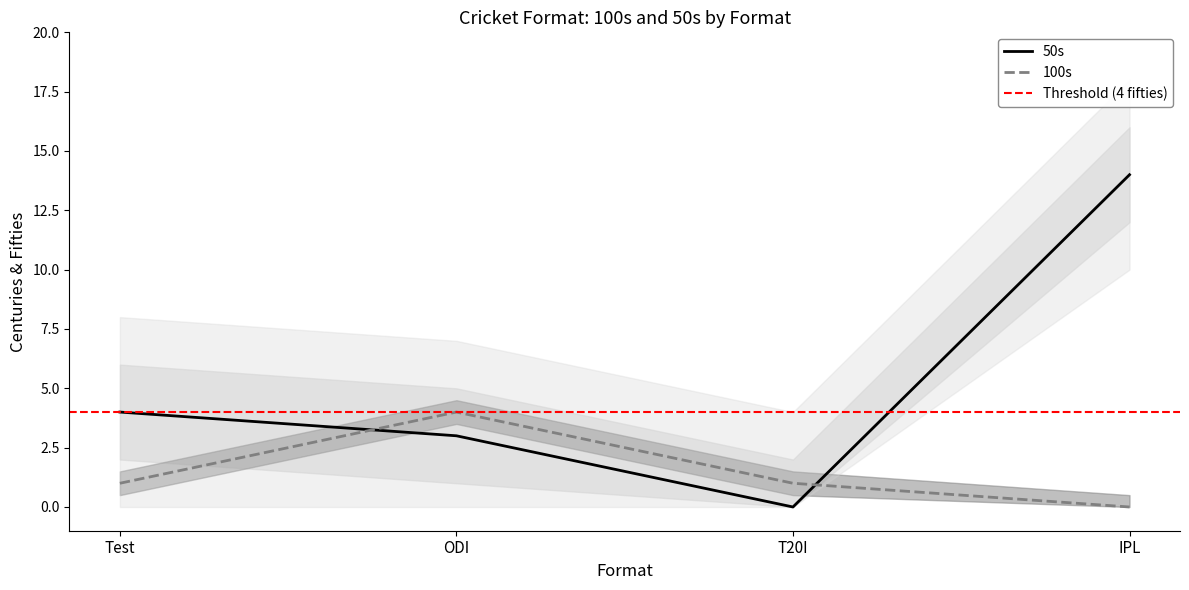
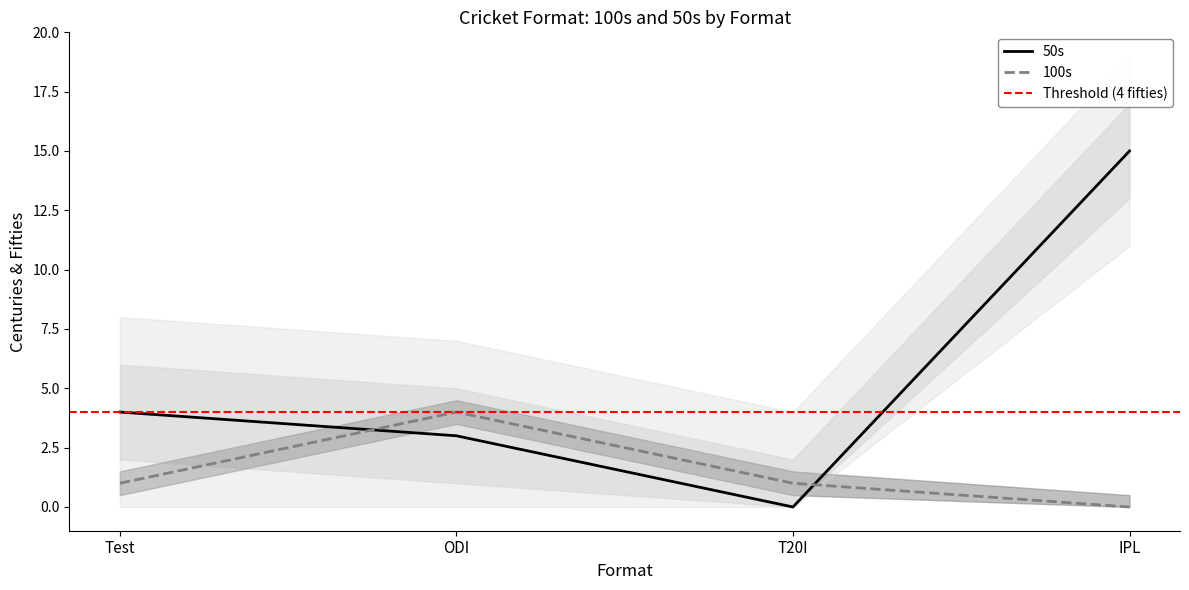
50s, IPL: 14 -> 15
